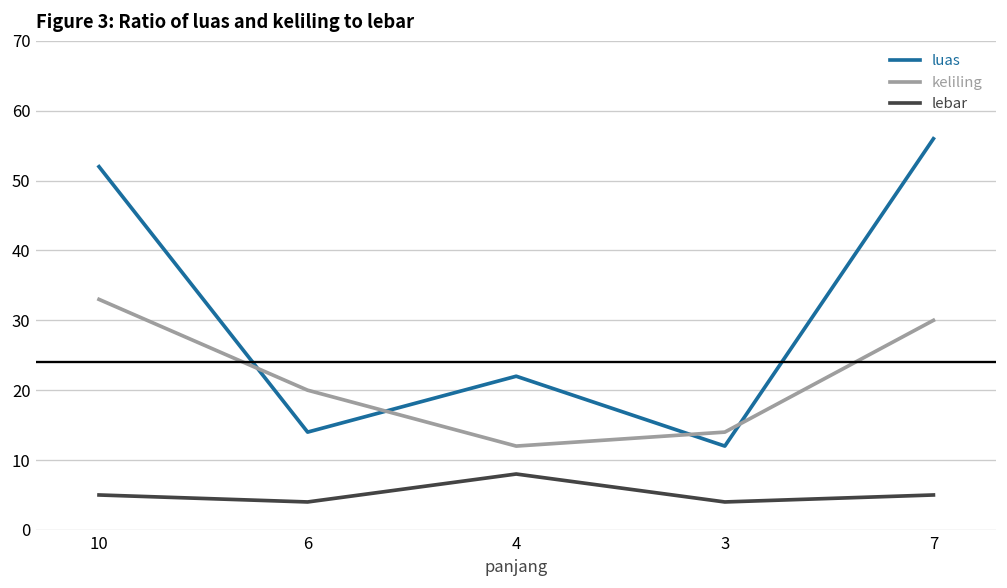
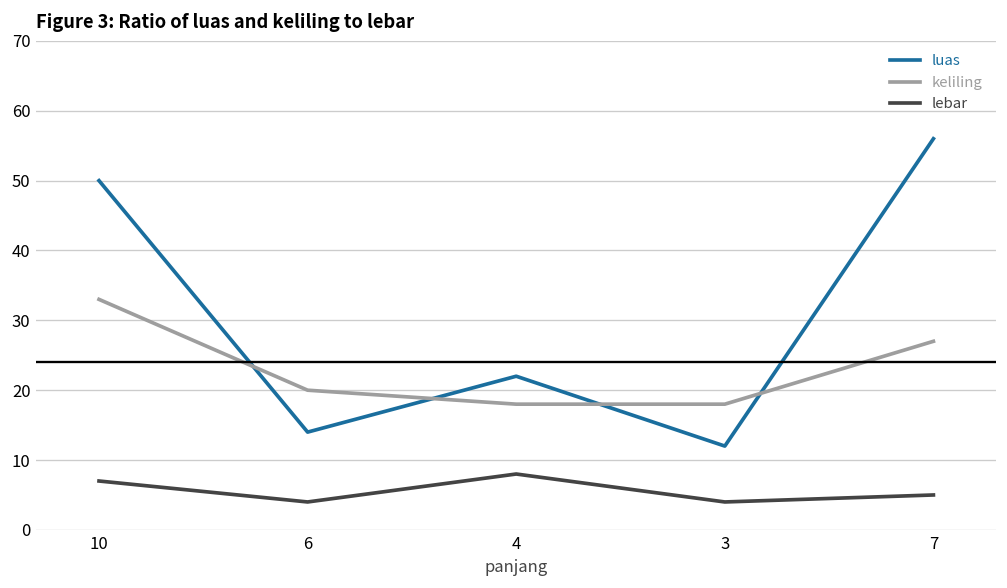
luas, 10: 52 -> 50
lebar, 10: 5 -> 7
keliling, 4: 12 -> 18
keliling, 3: 14 -> 18
keliling, 7: 30 -> 27
